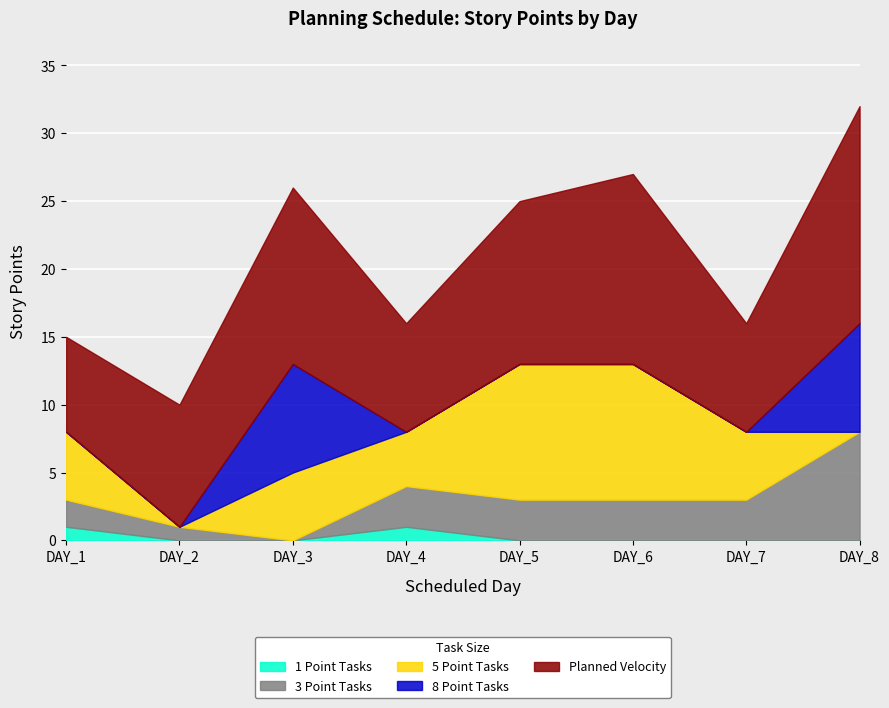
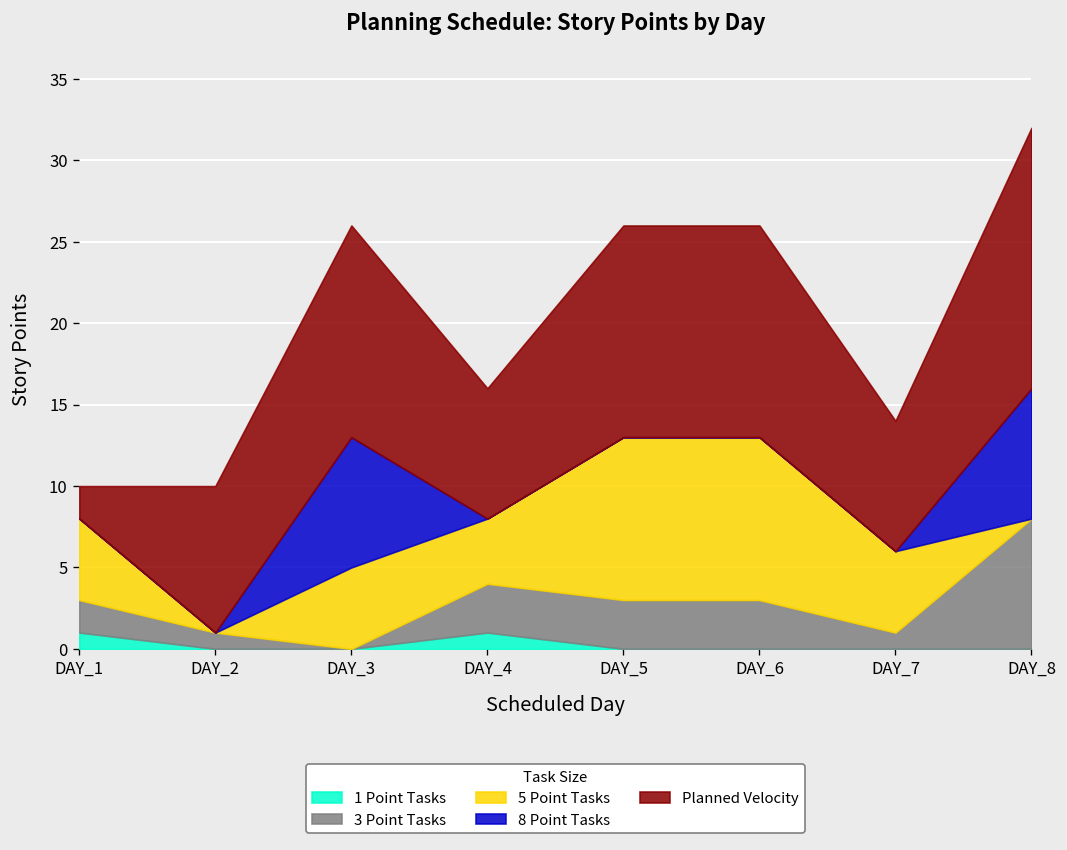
Planned Velocity, DAY_1: 7 -> 2
Planned Velocity, DAY_5: 12 -> 13
Planned Velocity, DAY_6: 14 -> 13
3 Point Tasks, DAY_7: 3 -> 1
